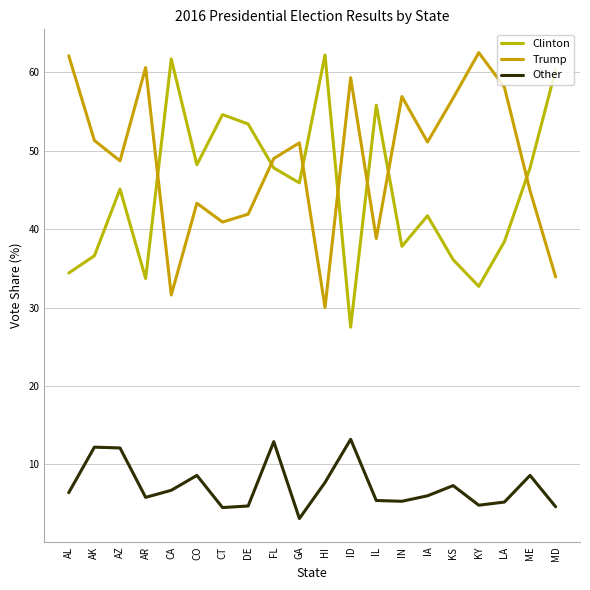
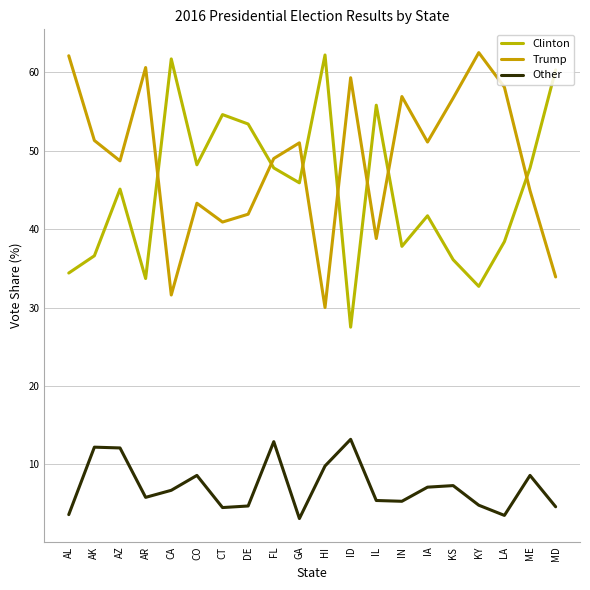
Other, AL: 6 -> 4
Other, HI: 8 -> 10
Other, IA: 6 -> 7
Other, LA: 5 -> 4
